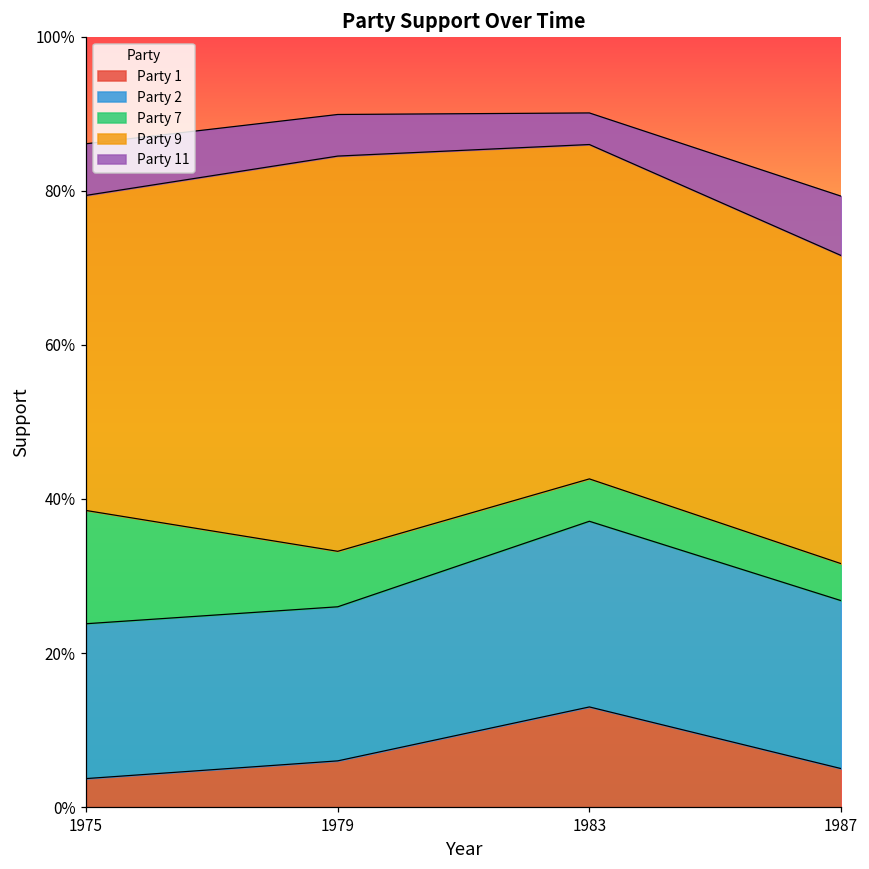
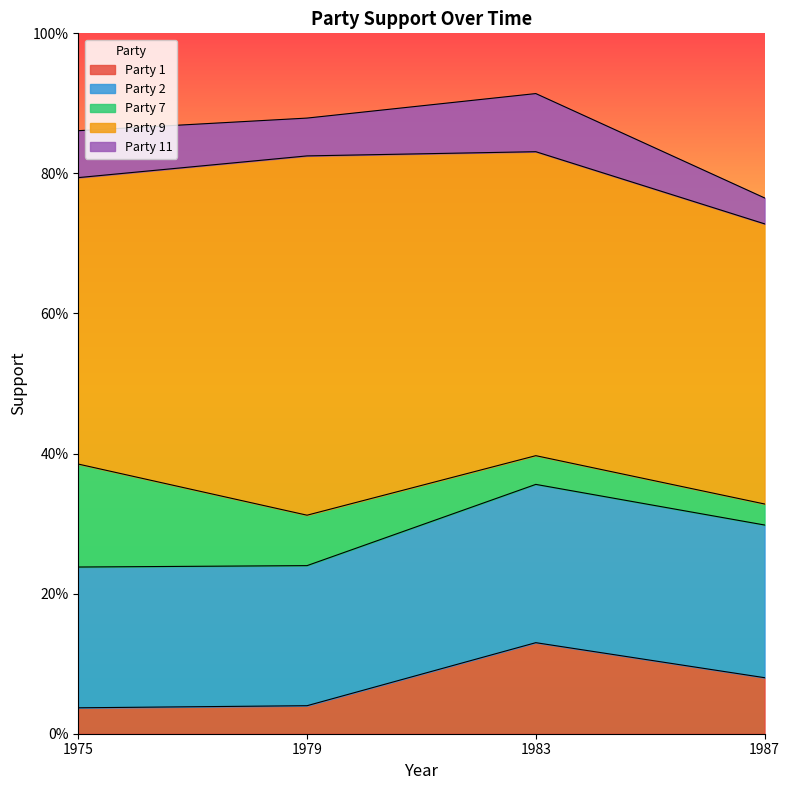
Party 1, 1979: 6% -> 4%
Party 2, 1983: 24% -> 23%
Party 7, 1983: 5% -> 4%
Party 11, 1983: 4% -> 8%
Party 1, 1987: 5% -> 8%
Party 7, 1987: 5% -> 3%
Party 11, 1987: 8% -> 4%
